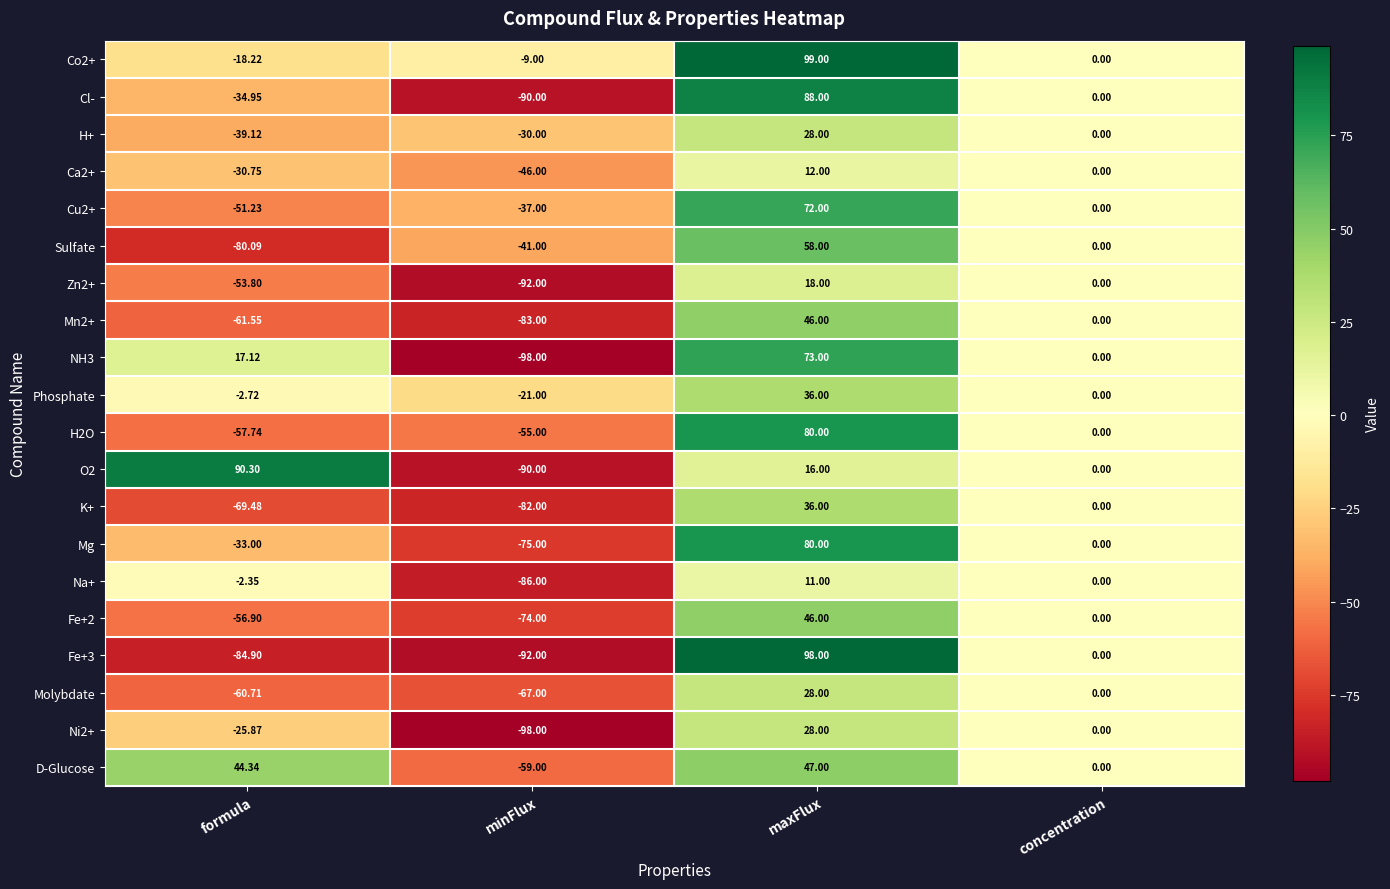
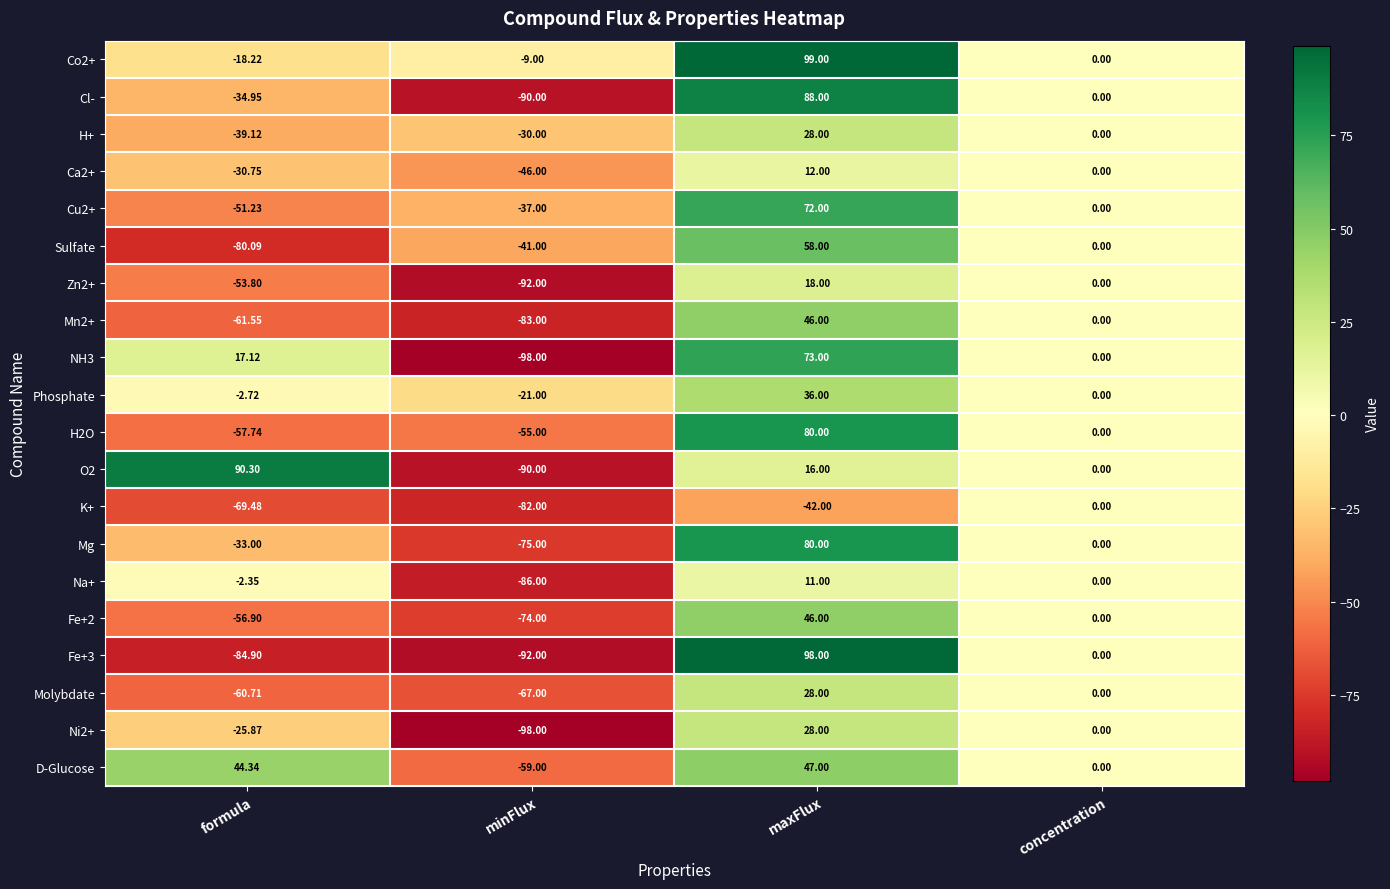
K+, maxFlux: 36.00 -> -42.00
